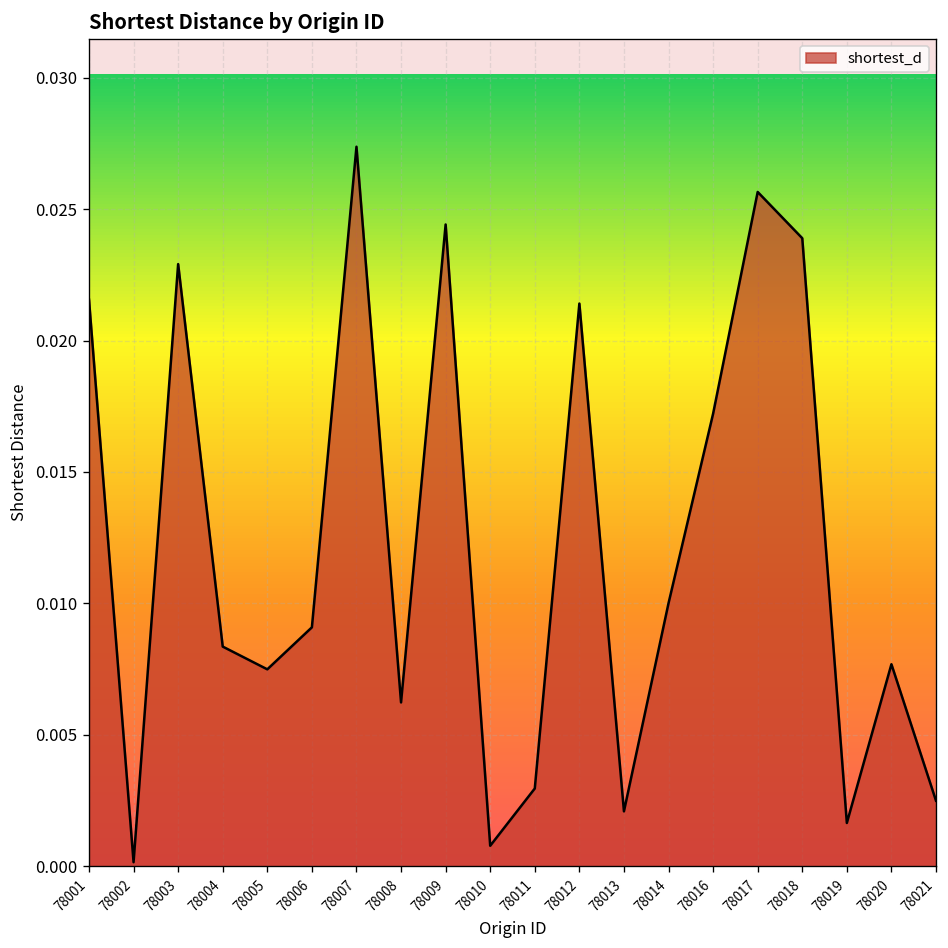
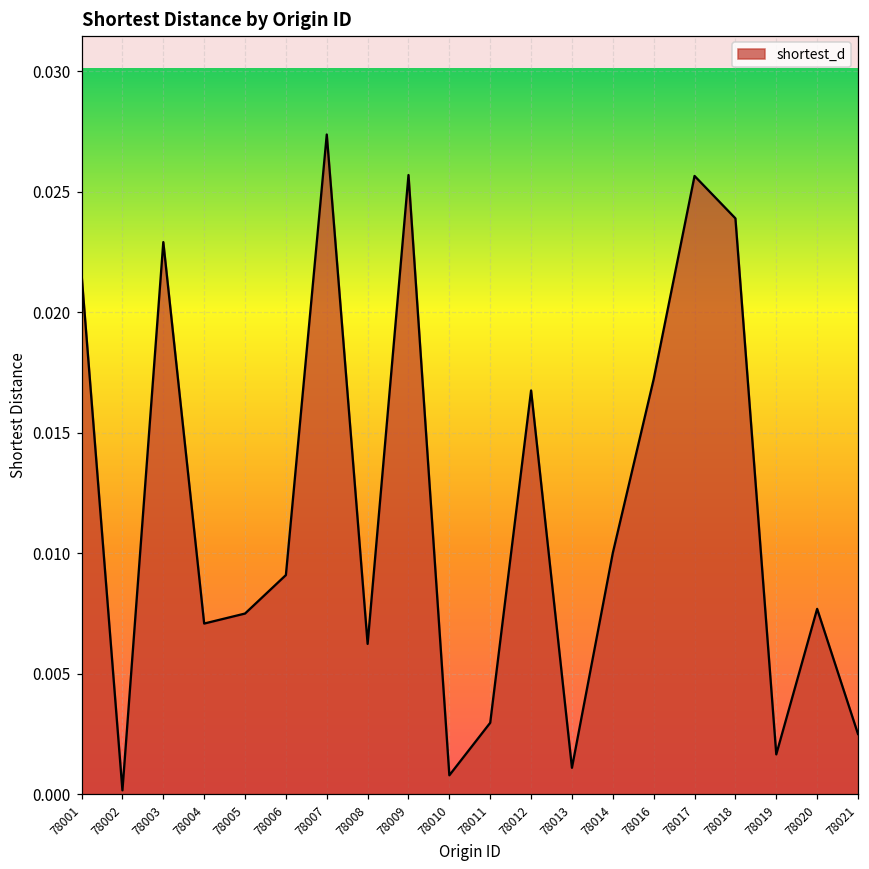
78004: 0.0084 -> 0.0071
78009: 0.0244 -> 0.0257
78012: 0.0214 -> 0.0168
78013: 0.0021 -> 0.0011
